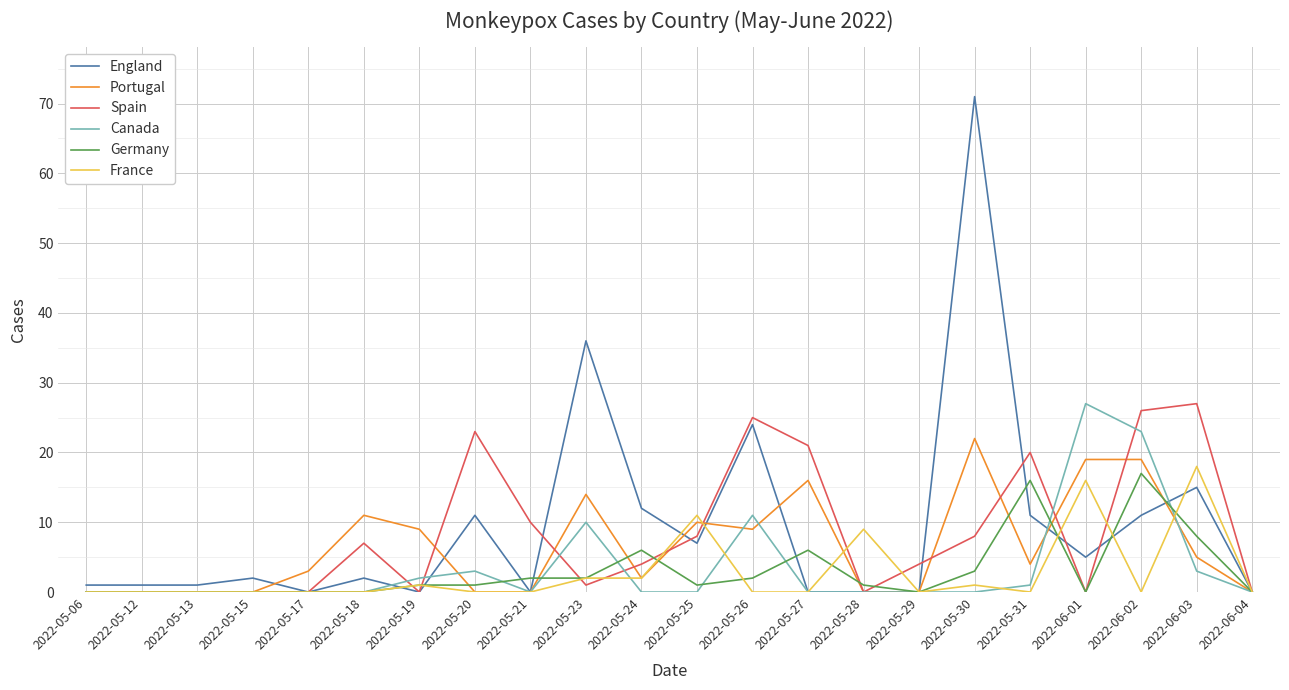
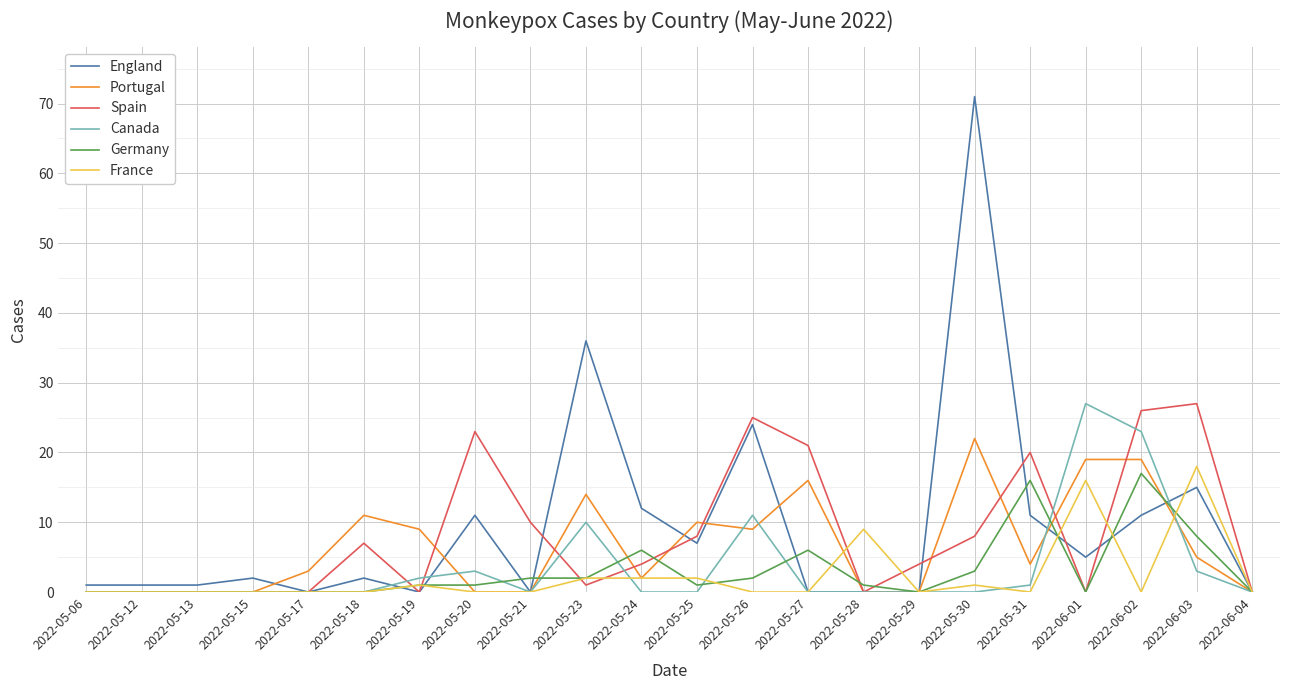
France, 2022-05-25: 11 -> 2
